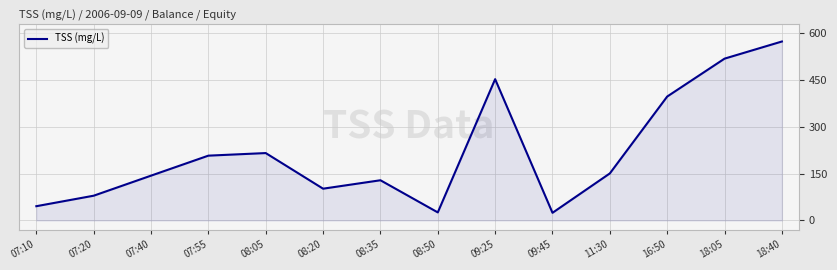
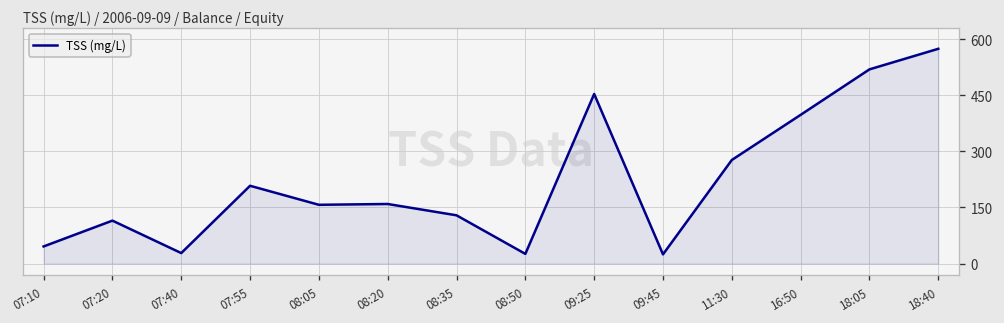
07:20: 80 -> 110
07:40: 140 -> 30
08:05: 220 -> 160
08:20: 100 -> 160
11:30: 150 -> 280
